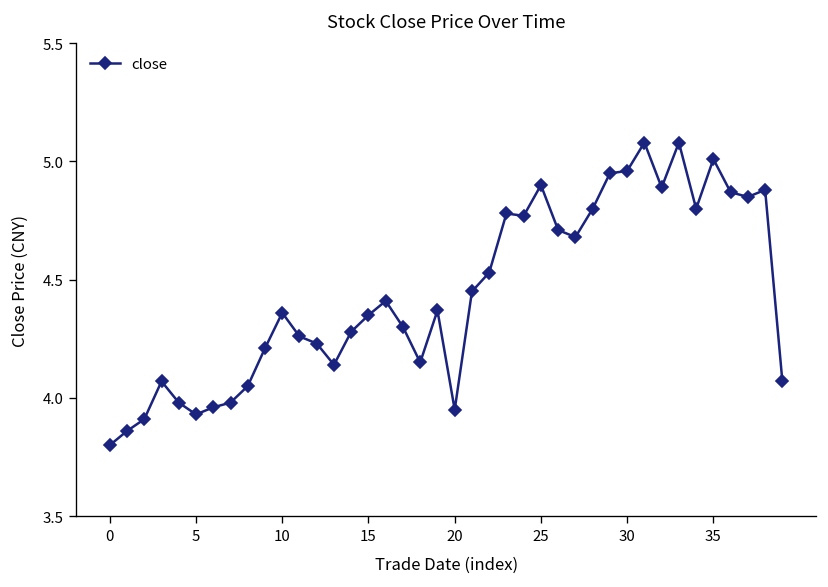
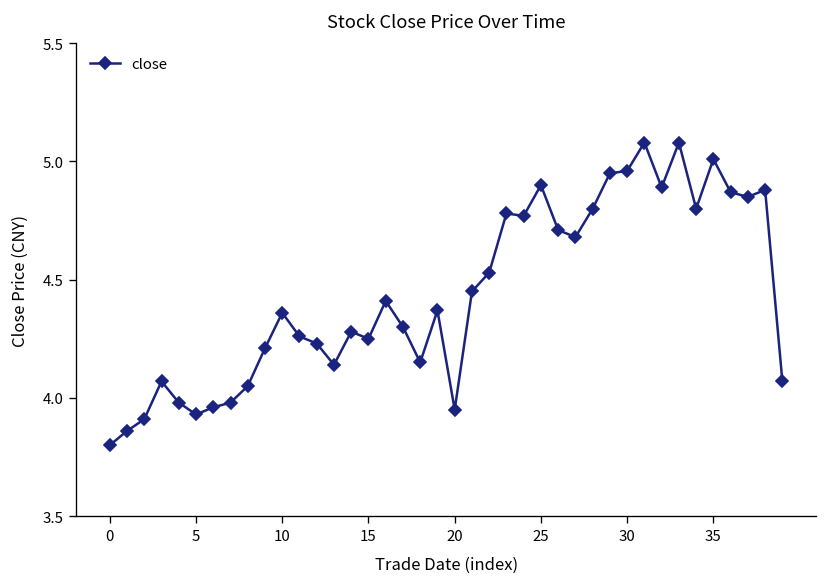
15: 4.35 -> 4.25
